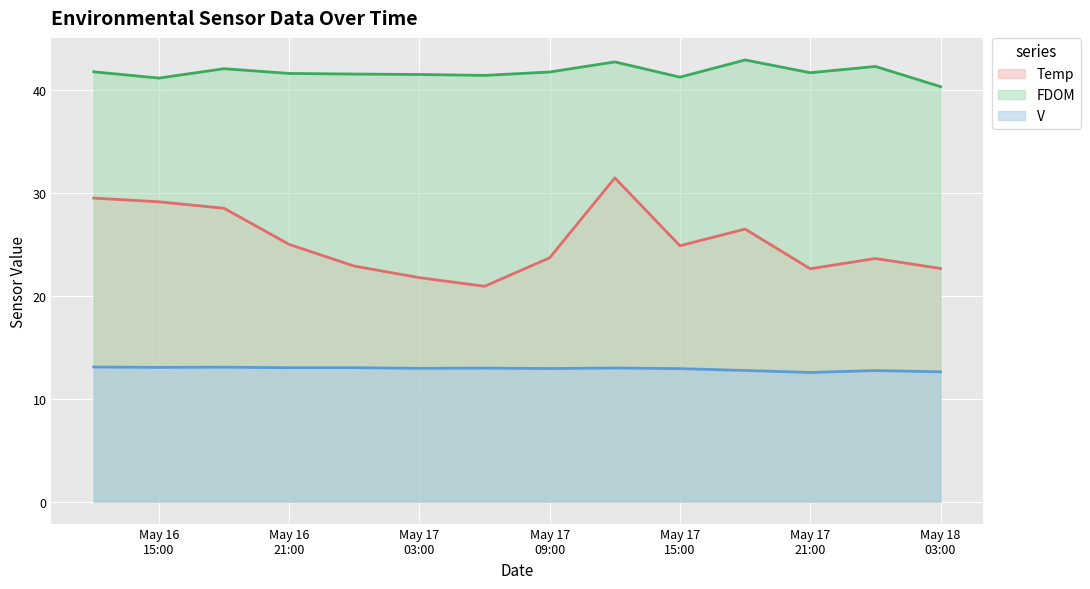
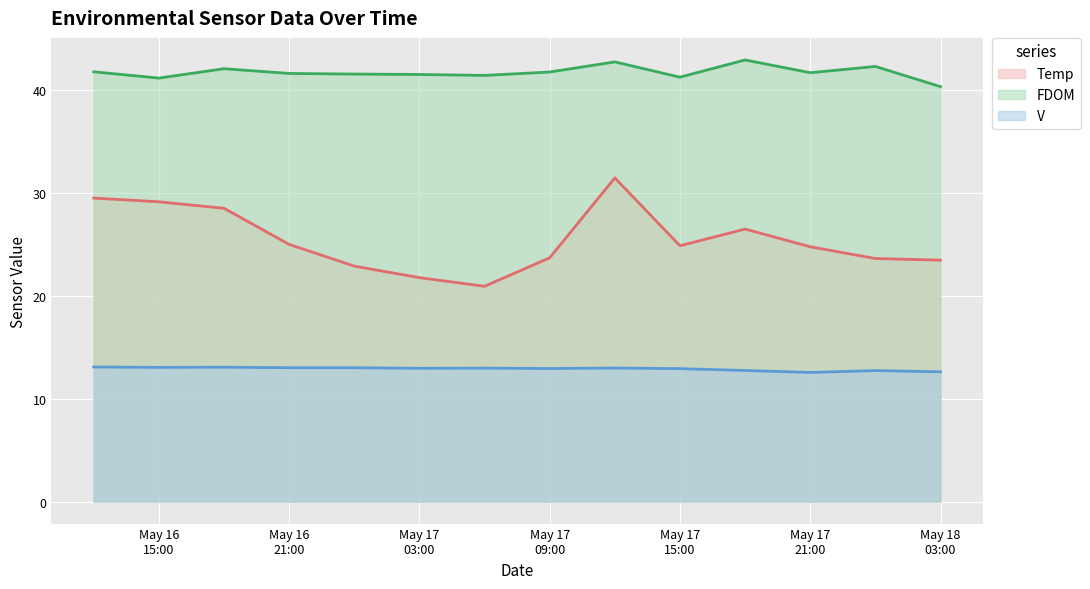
Temp, May 17 21:00: 22.6 -> 24.8
Temp, May 18 03:00: 22.6 -> 23.5
